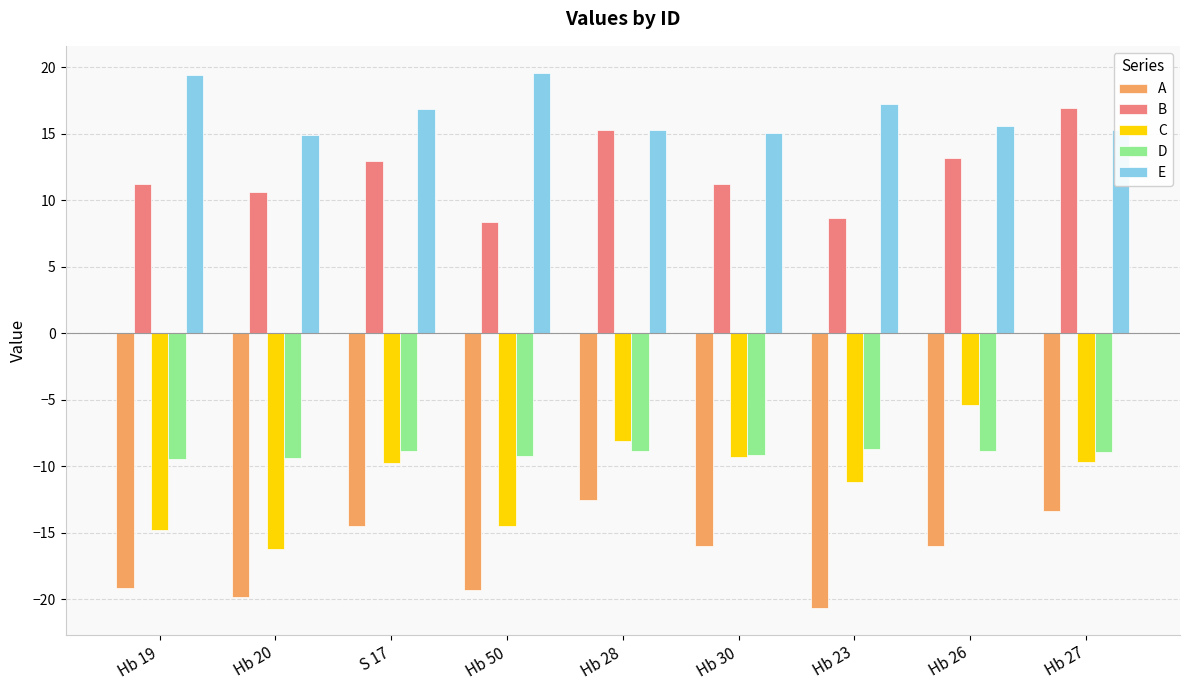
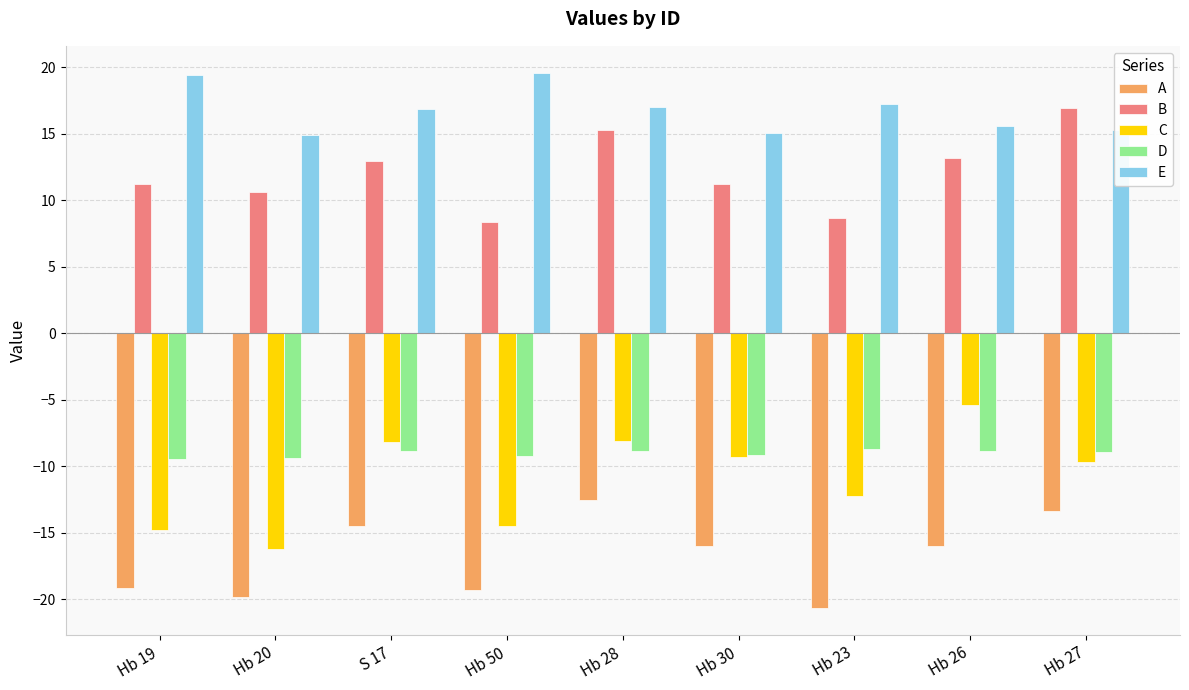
C, S 17: -9.8 -> -8.2
E, Hb 28: 15.3 -> 17.0
C, Hb 23: -11.2 -> -12.2
